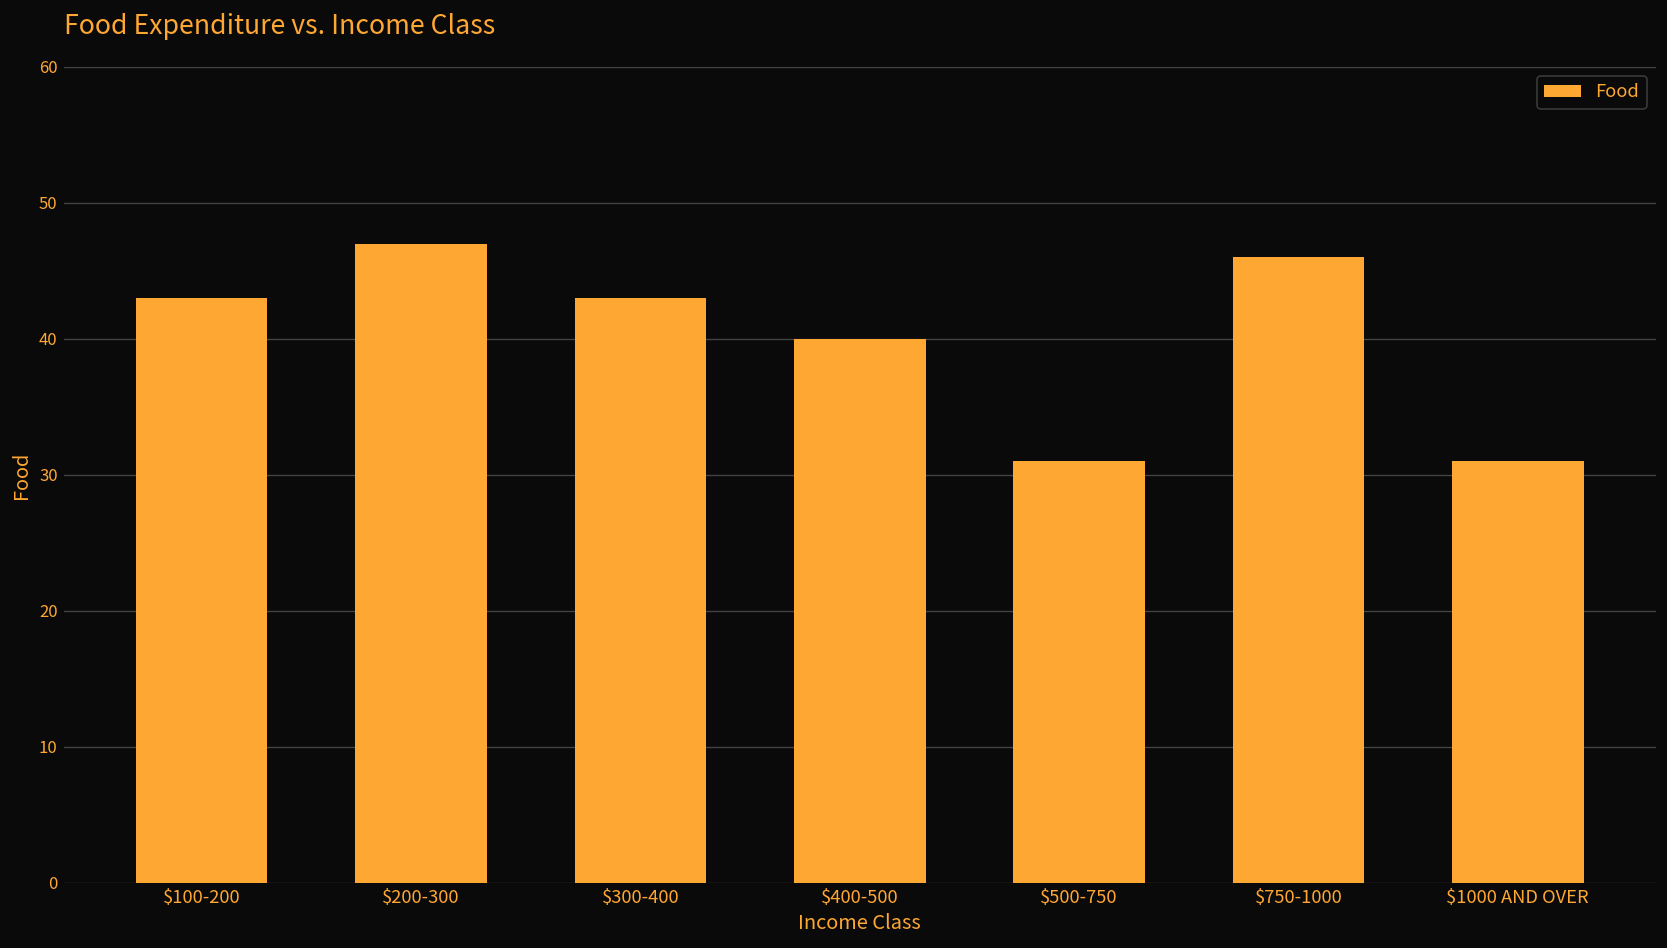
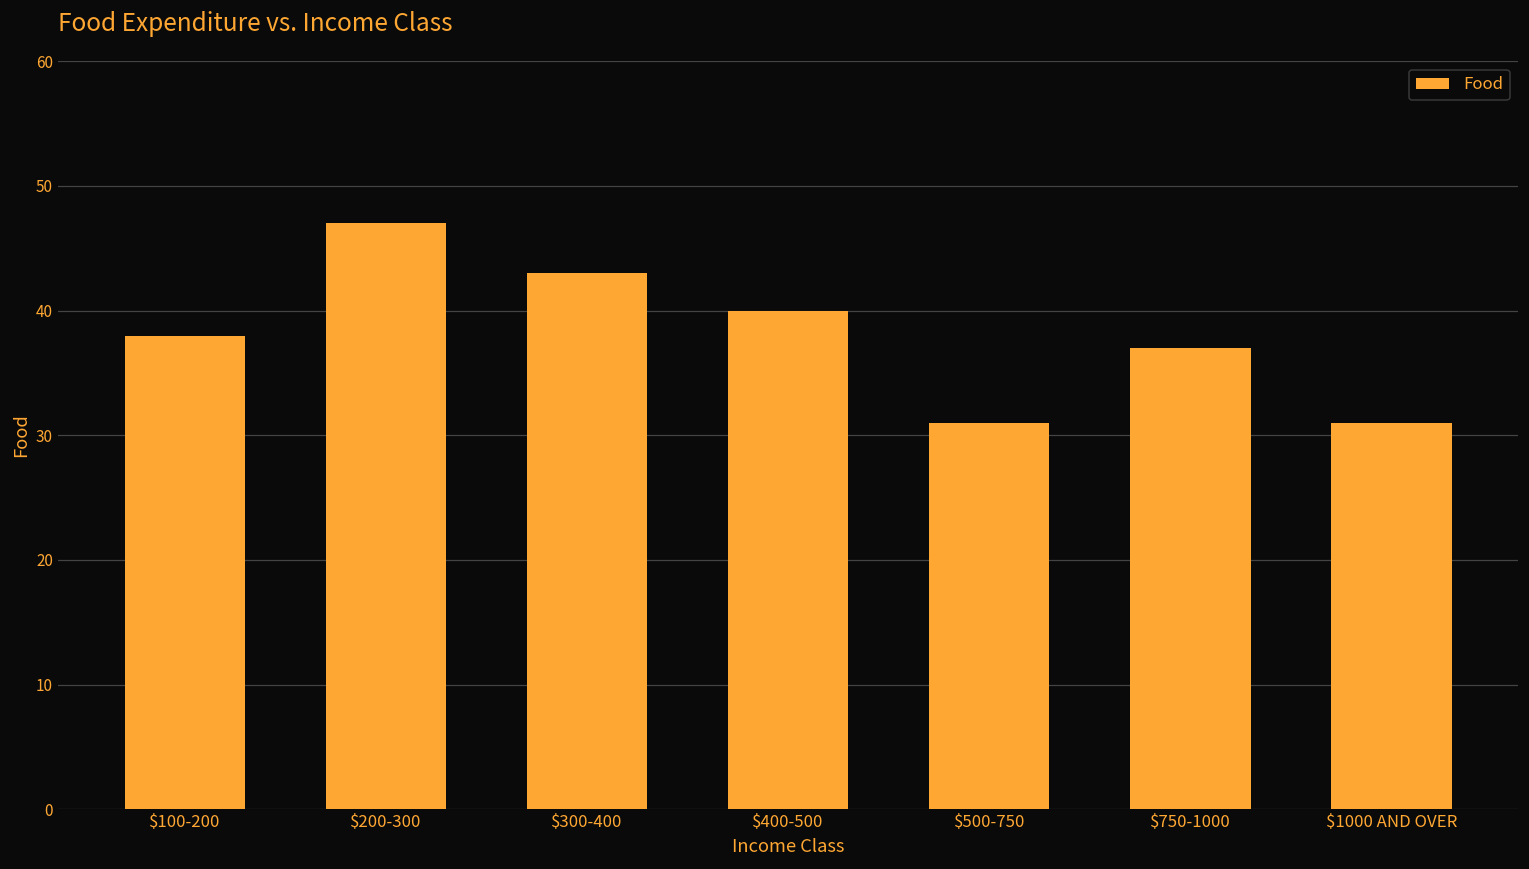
$100-200: 43 -> 38
$750-1000: 46 -> 37
